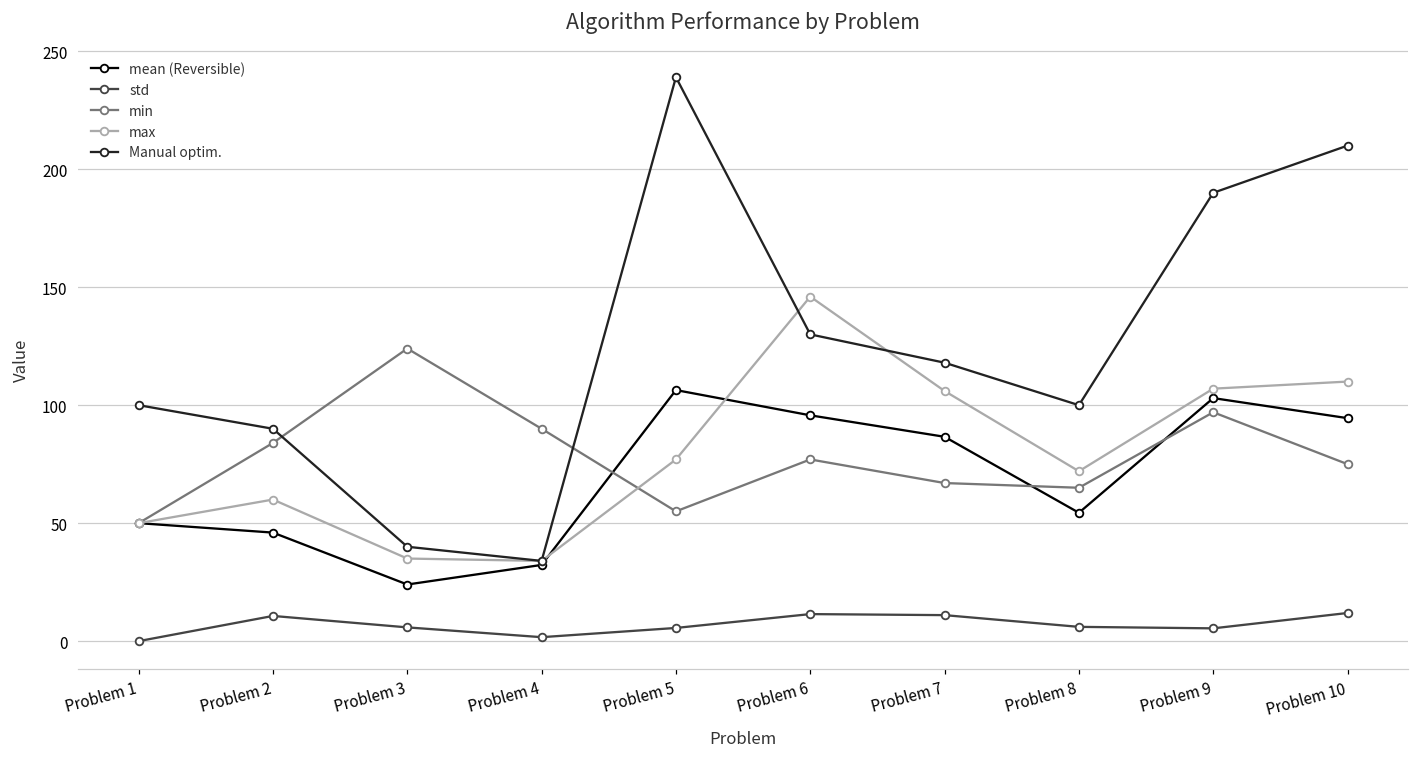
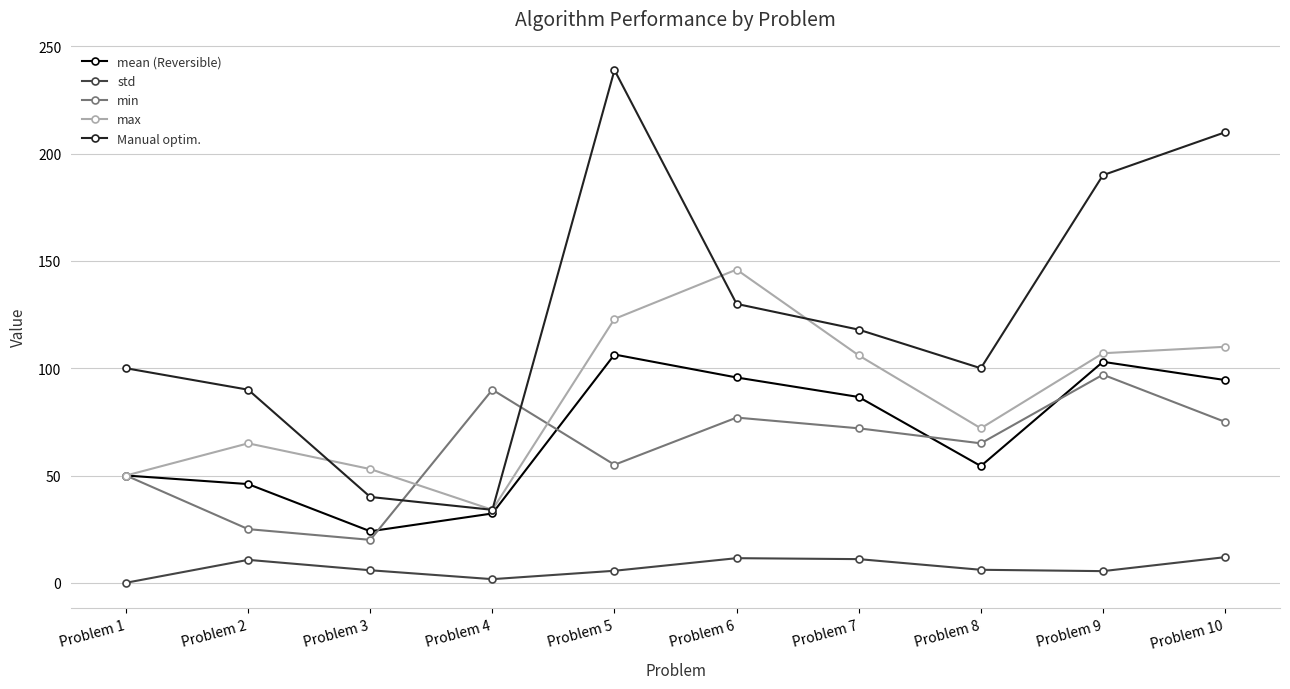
min, Problem 2: 84 -> 25
max, Problem 2: 60 -> 65
min, Problem 3: 124 -> 20
max, Problem 3: 35 -> 53
max, Problem 5: 77 -> 123
min, Problem 7: 67 -> 72
